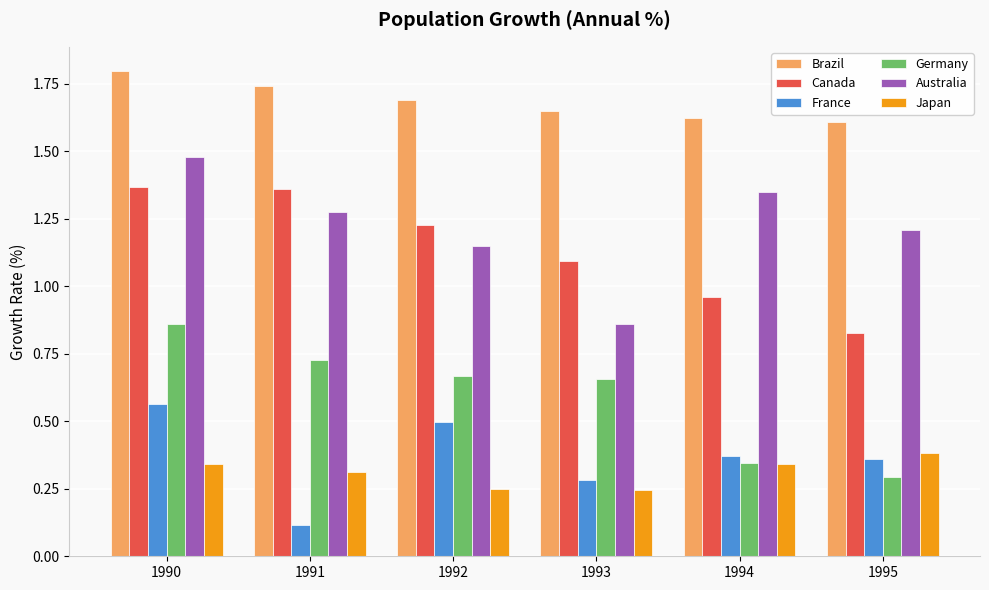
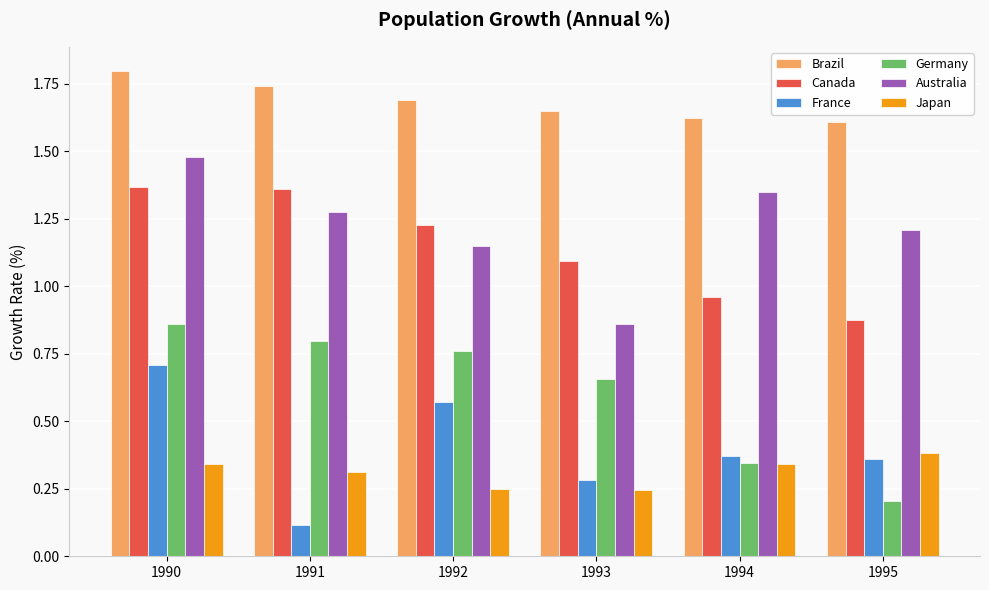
France, 1990: 0.57 -> 0.71
Germany, 1991: 0.73 -> 0.80
France, 1992: 0.50 -> 0.57
Germany, 1992: 0.67 -> 0.76
Canada, 1995: 0.83 -> 0.88
Germany, 1995: 0.29 -> 0.20
